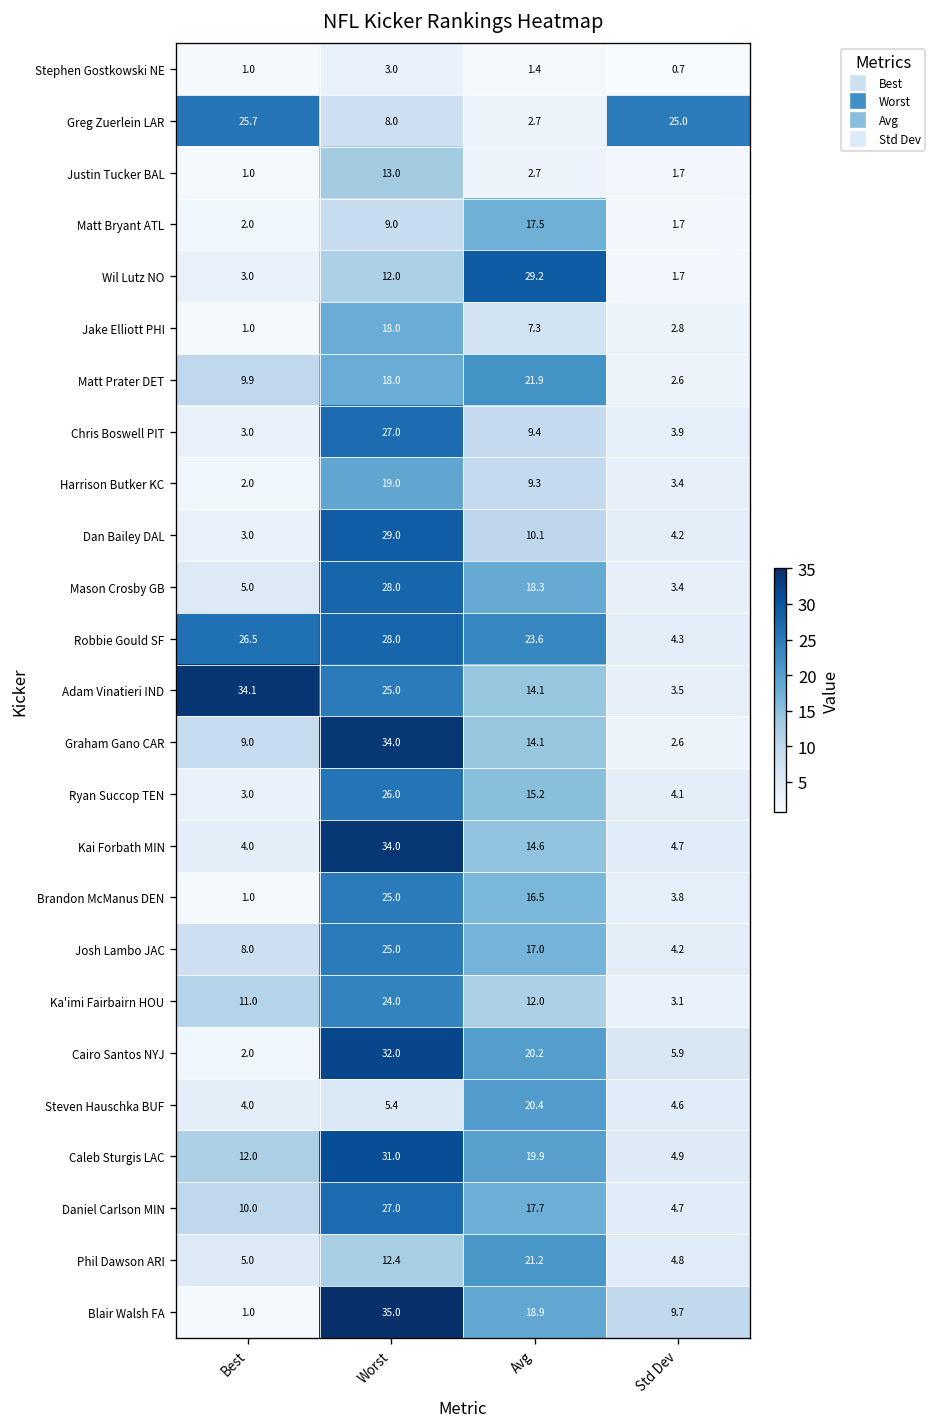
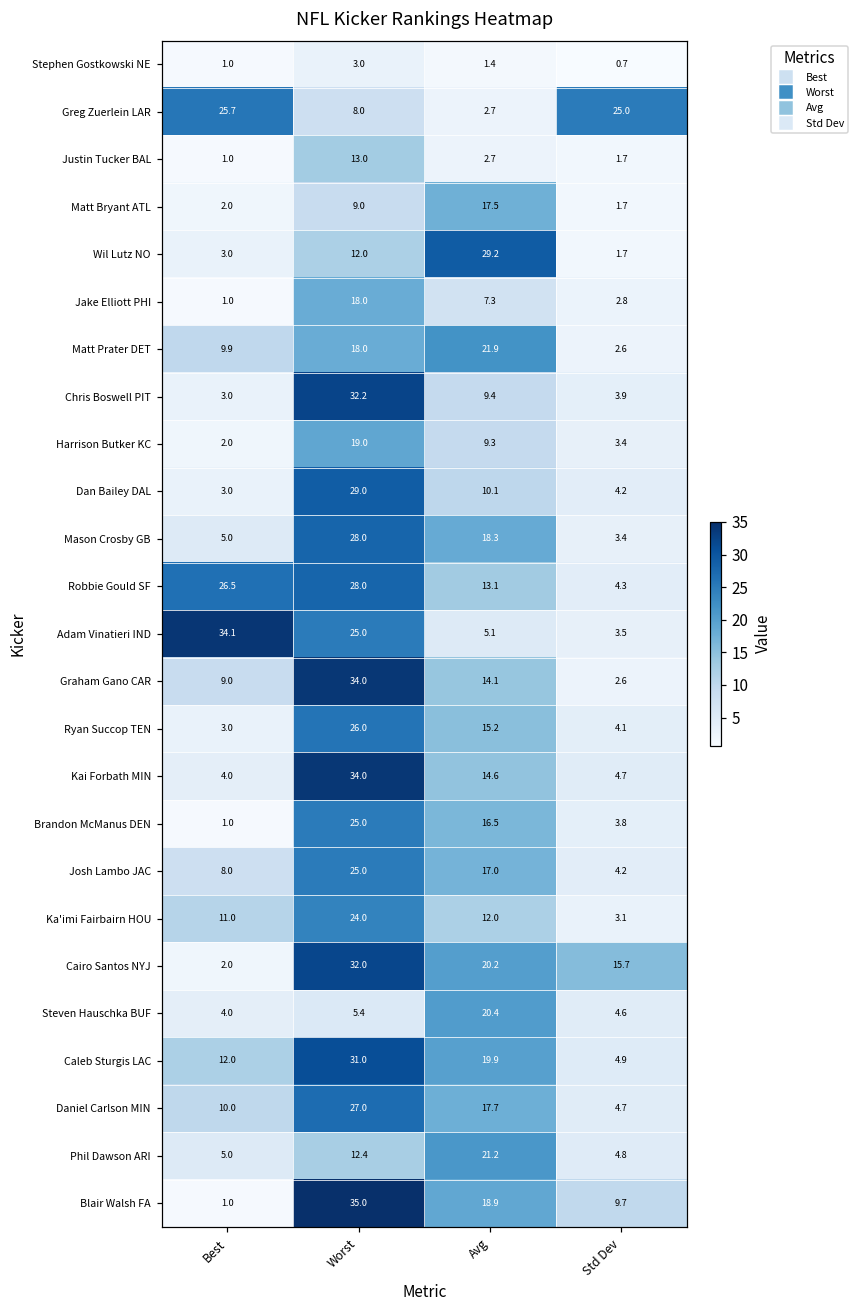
Chris Boswell PIT, Worst: 27.0 -> 32.2
Robbie Gould SF, Avg: 23.6 -> 13.1
Adam Vinatieri IND, Avg: 14.1 -> 5.1
Cairo Santos NYJ, Std Dev: 5.9 -> 15.7
